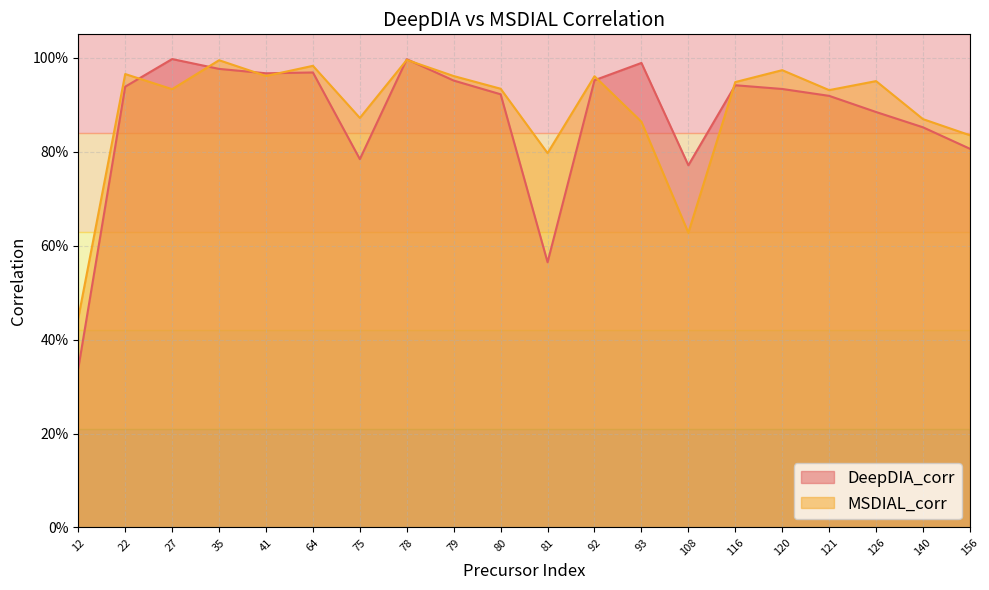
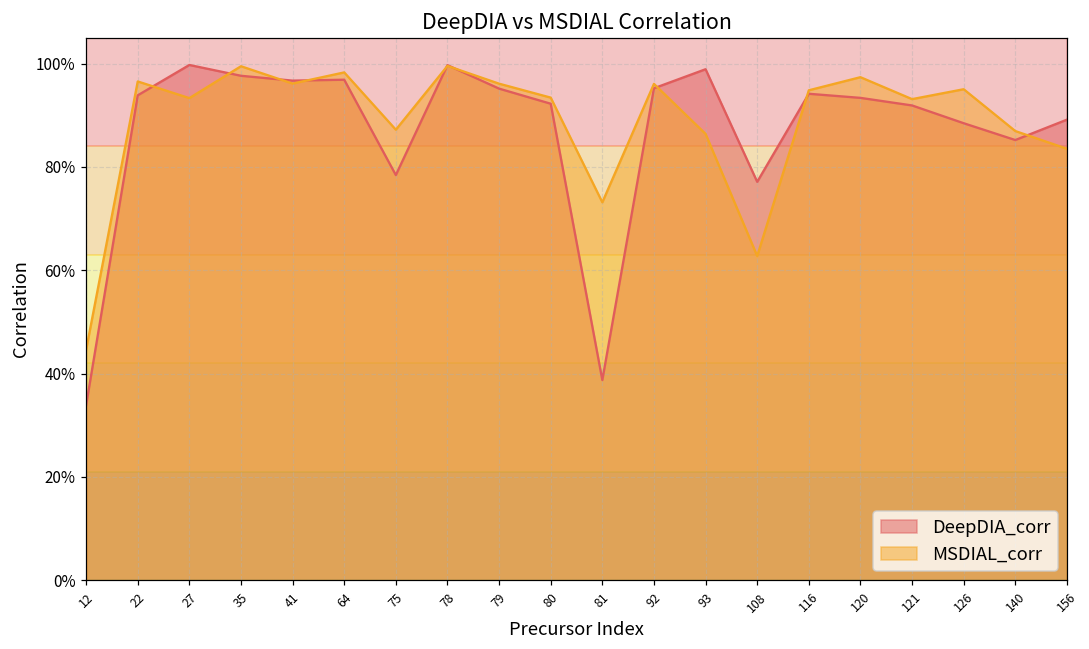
DeepDIA_corr, 81: 56% -> 39%
MSDIAL_corr, 81: 80% -> 73%
DeepDIA_corr, 156: 81% -> 89%
